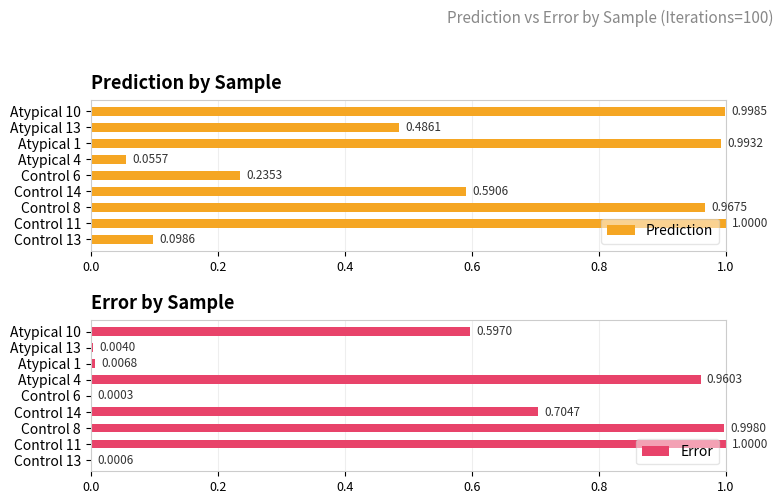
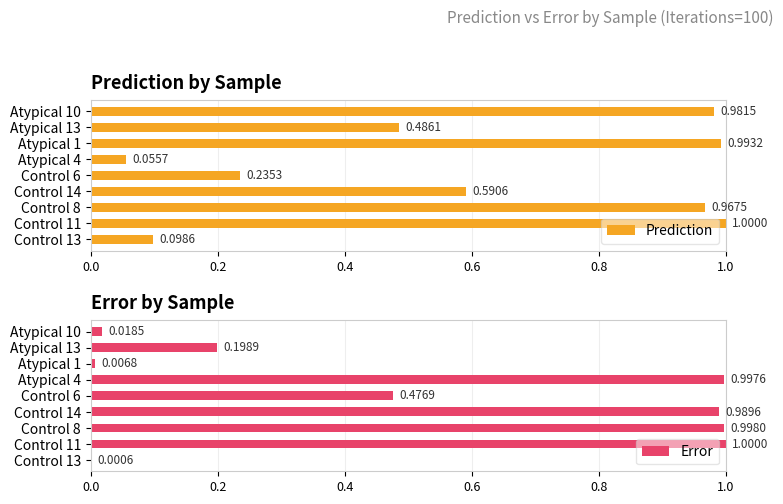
Prediction by Sample, Atypical 10: 0.9985 -> 0.9815
Error by Sample, Atypical 10: 0.5970 -> 0.0185
Error by Sample, Atypical 13: 0.0040 -> 0.1989
Error by Sample, Atypical 4: 0.9603 -> 0.9976
Error by Sample, Control 6: 0.0003 -> 0.4769
Error by Sample, Control 14: 0.7047 -> 0.9896
